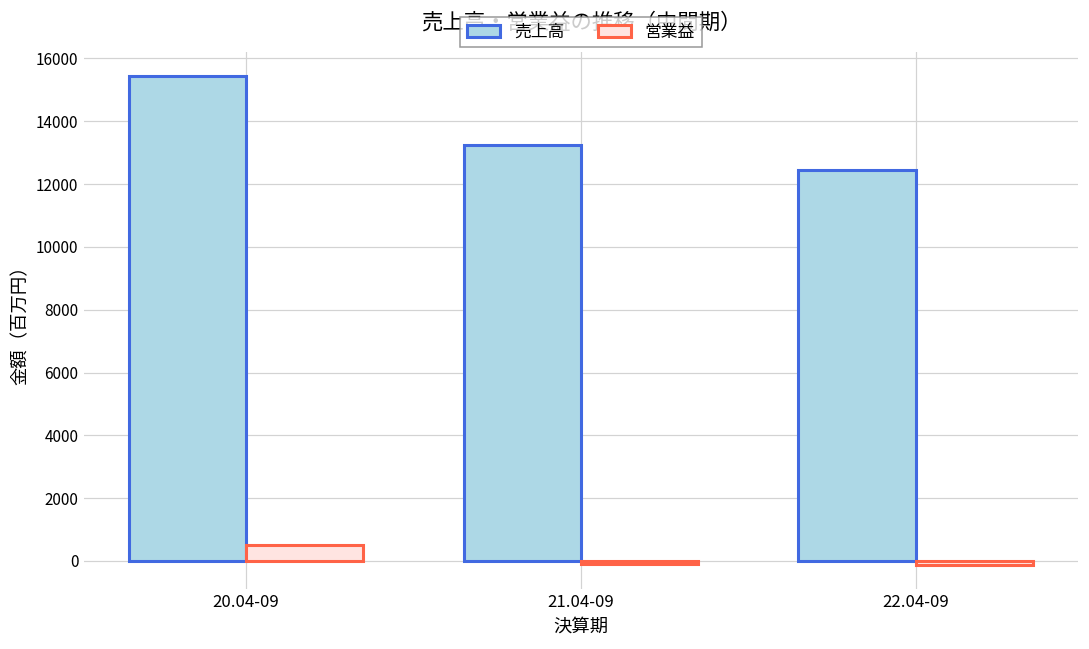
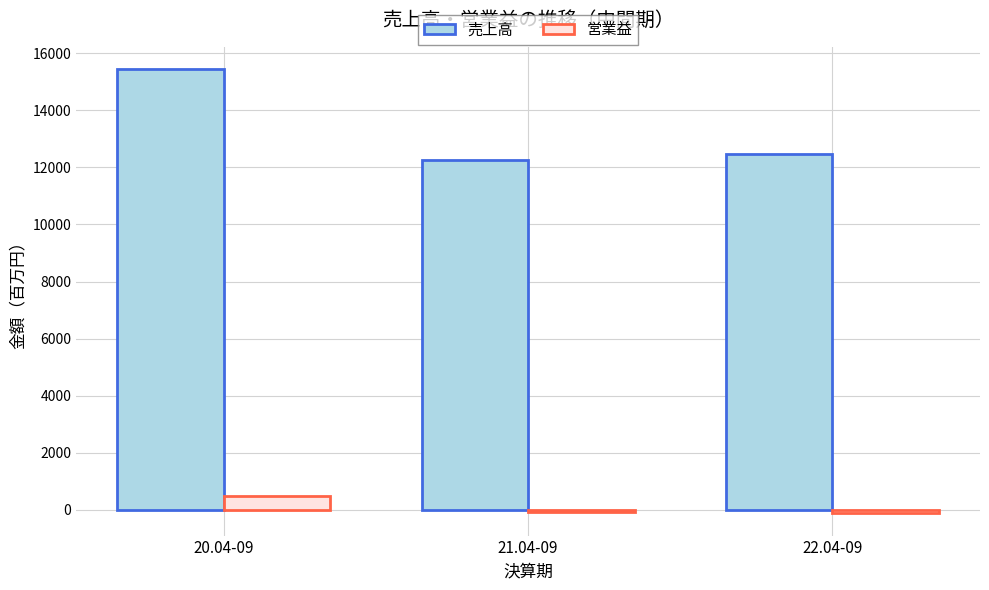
売上高, 21.04-09: 13200 -> 12300
